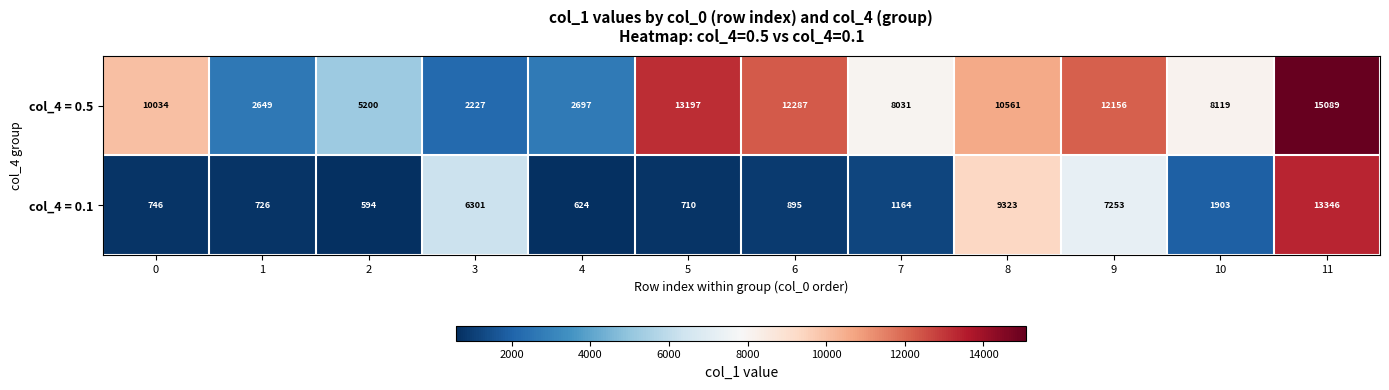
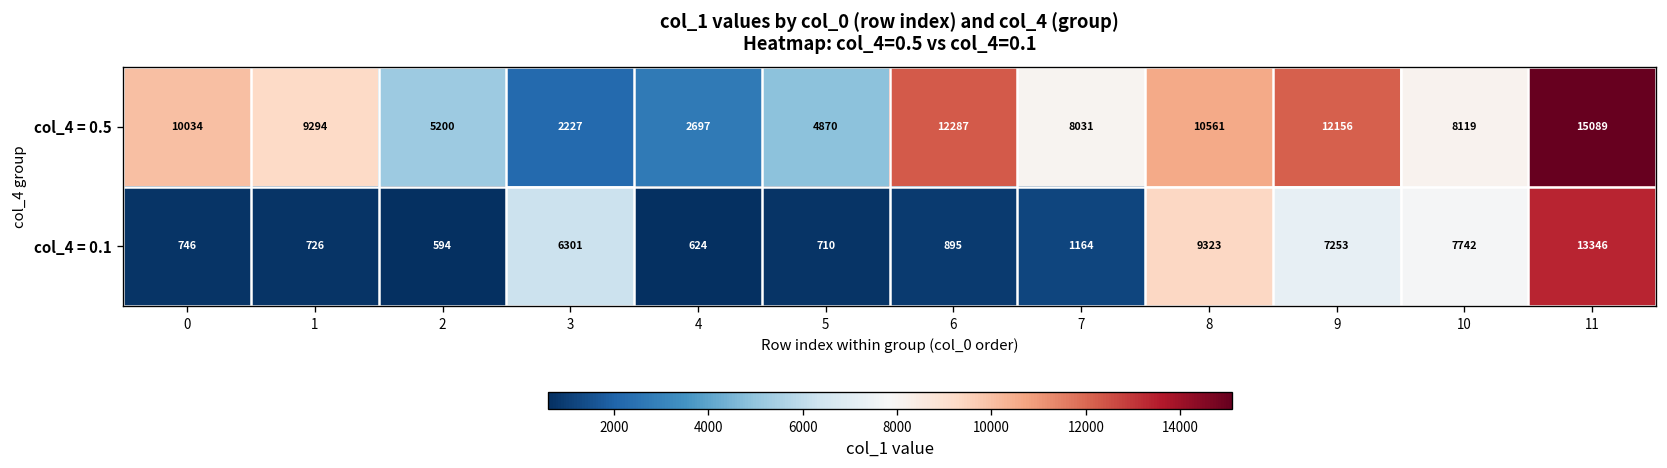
col_4 = 0.5, 1: 2649 -> 9294
col_4 = 0.5, 5: 13197 -> 4870
col_4 = 0.1, 10: 1903 -> 7742
